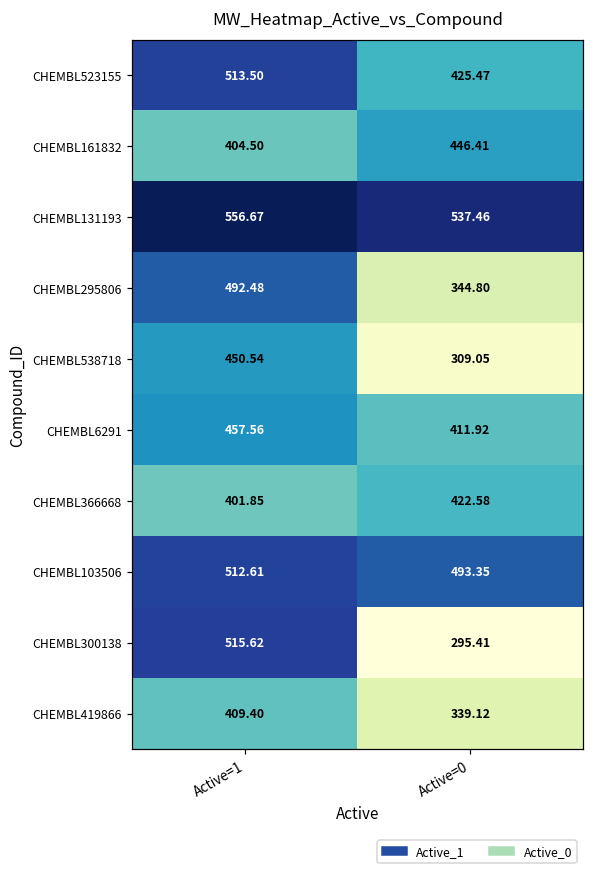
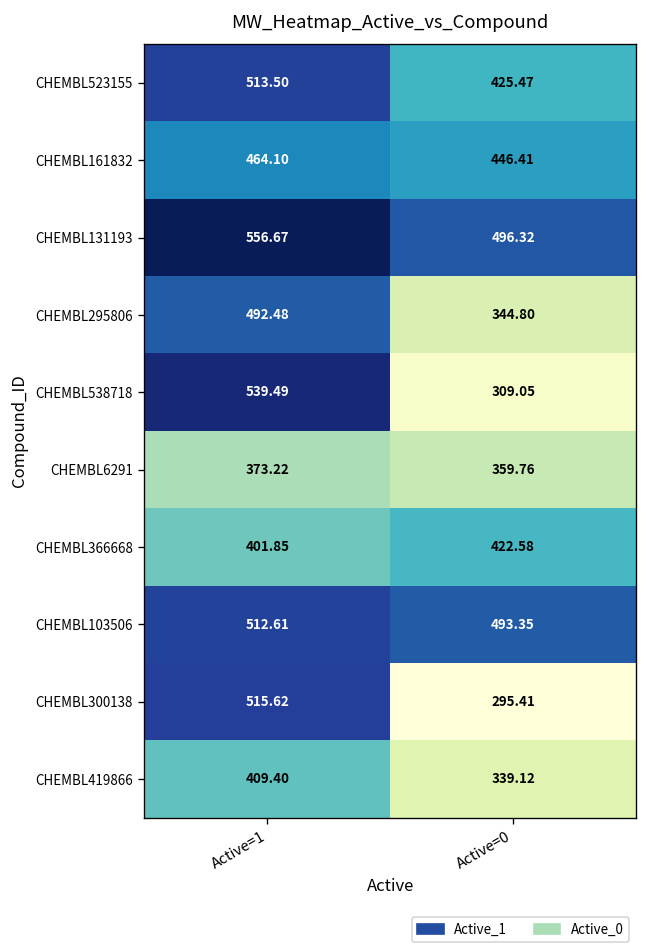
CHEMBL161832, Active=1: 404.50 -> 464.10
CHEMBL131193, Active=0: 537.46 -> 496.32
CHEMBL538718, Active=1: 450.54 -> 539.49
CHEMBL6291, Active=1: 457.56 -> 373.22
CHEMBL6291, Active=0: 411.92 -> 359.76
